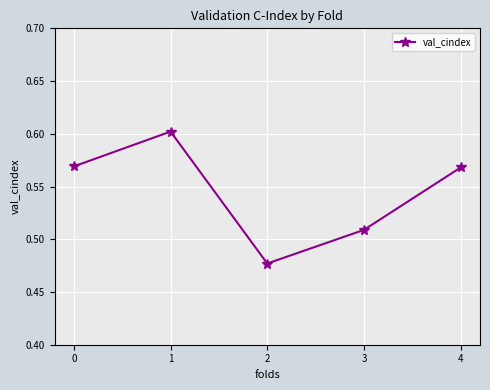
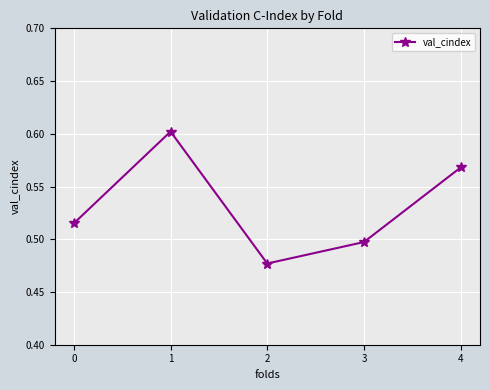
0: 0.569 -> 0.515
3: 0.509 -> 0.497
